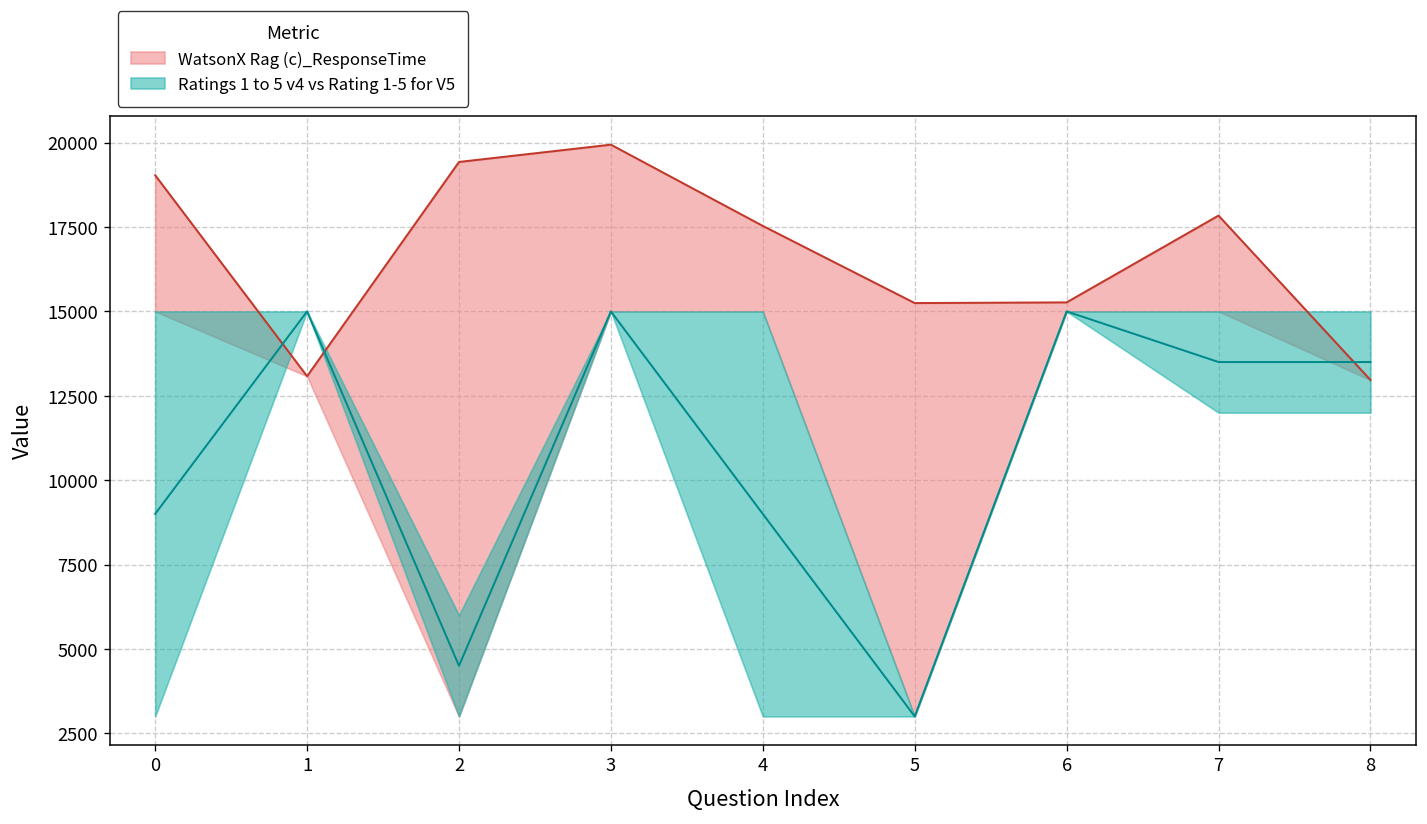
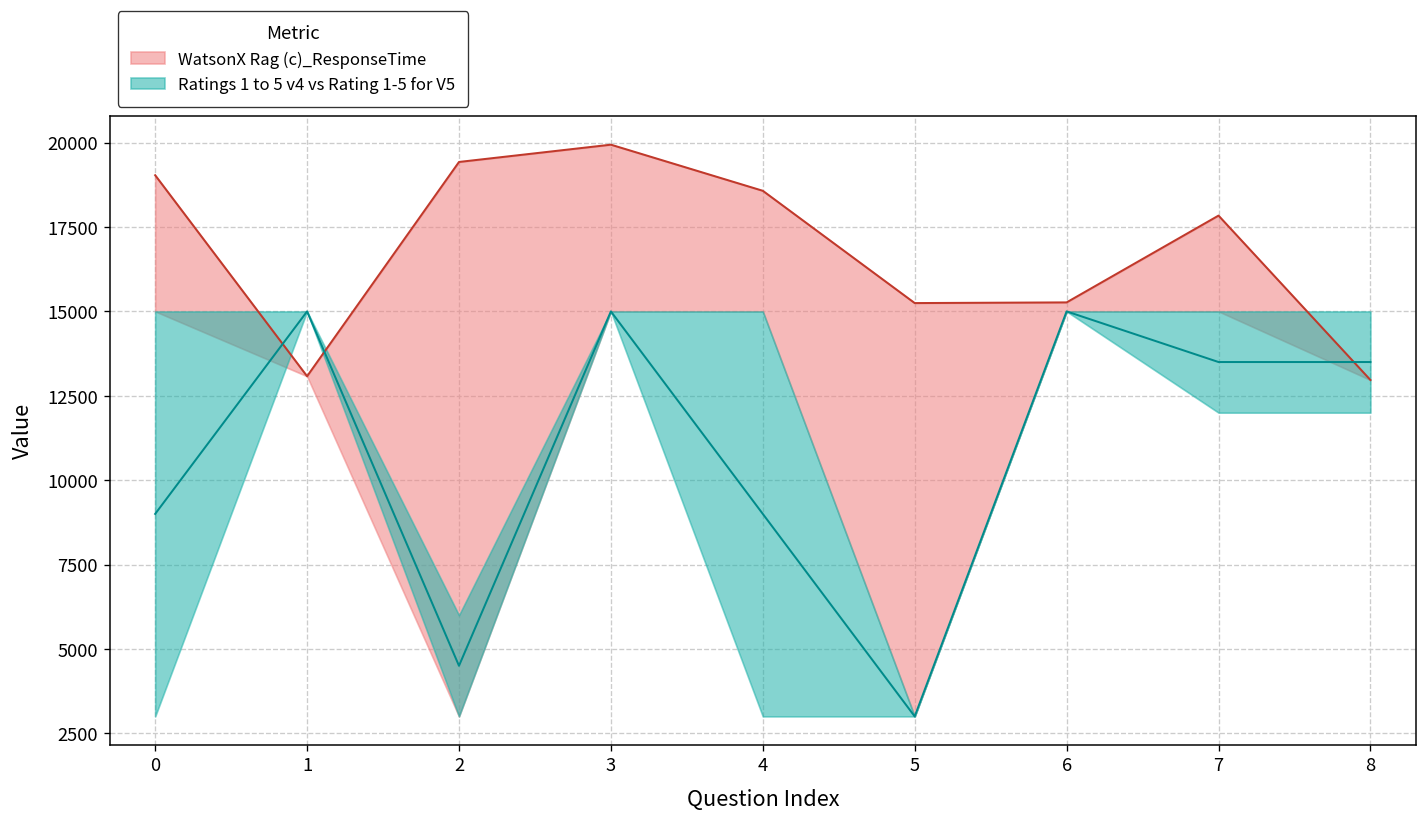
WatsonX Rag (c)_ResponseTime, 4: 17500 -> 18600
